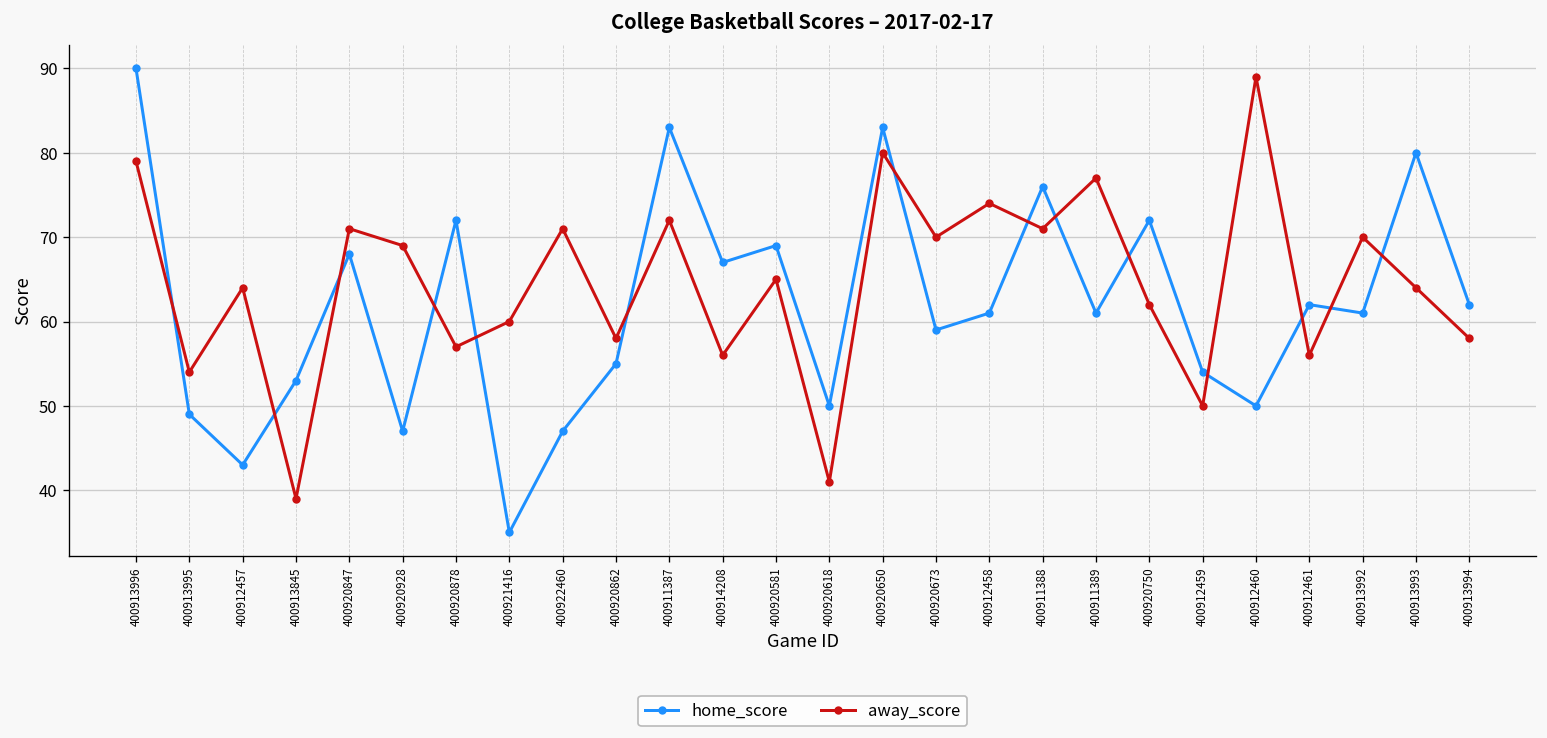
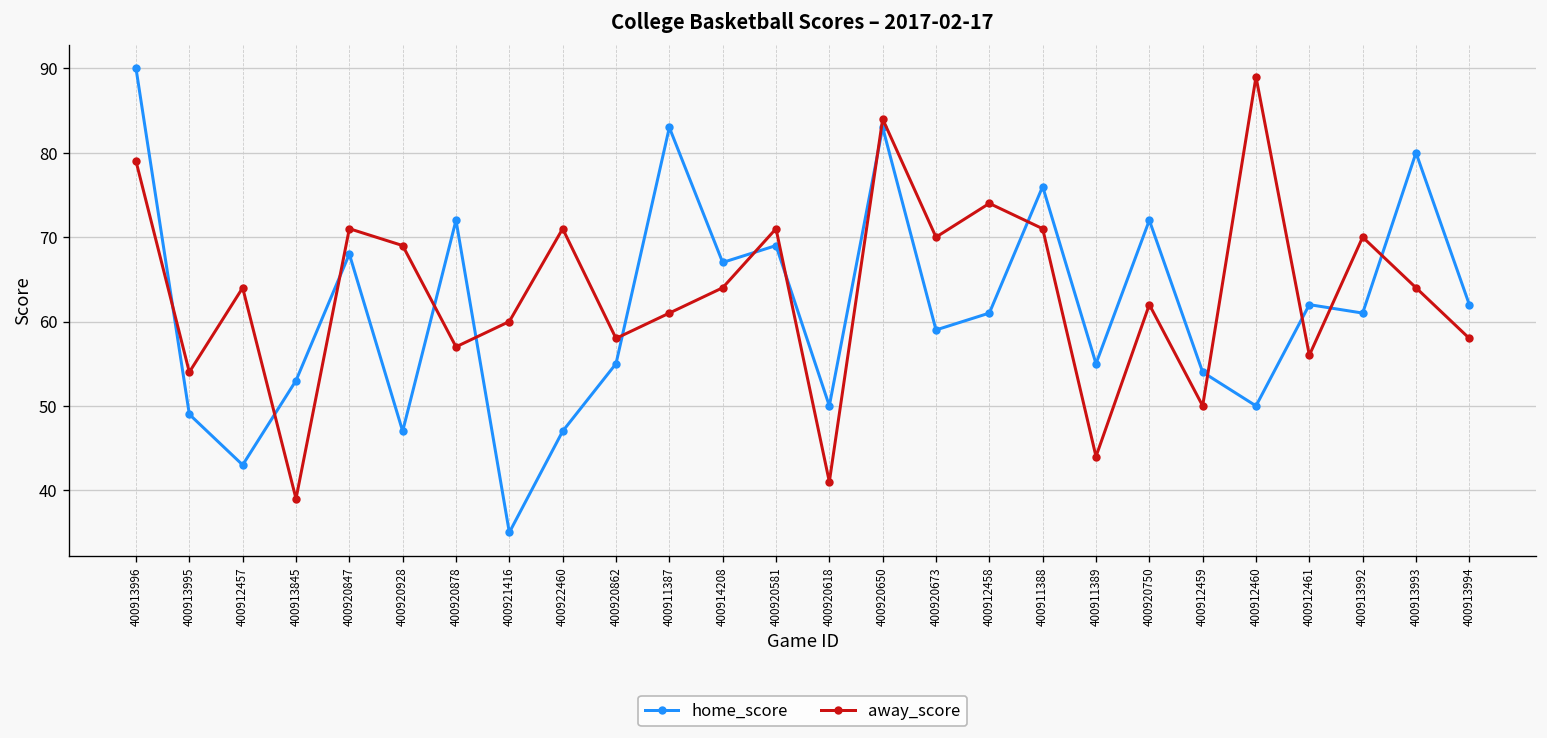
away_score, 400911387: 72 -> 61
away_score, 400914208: 56 -> 64
away_score, 400920581: 65 -> 71
away_score, 400920650: 80 -> 84
home_score, 400911389: 61 -> 55
away_score, 400911389: 77 -> 44
